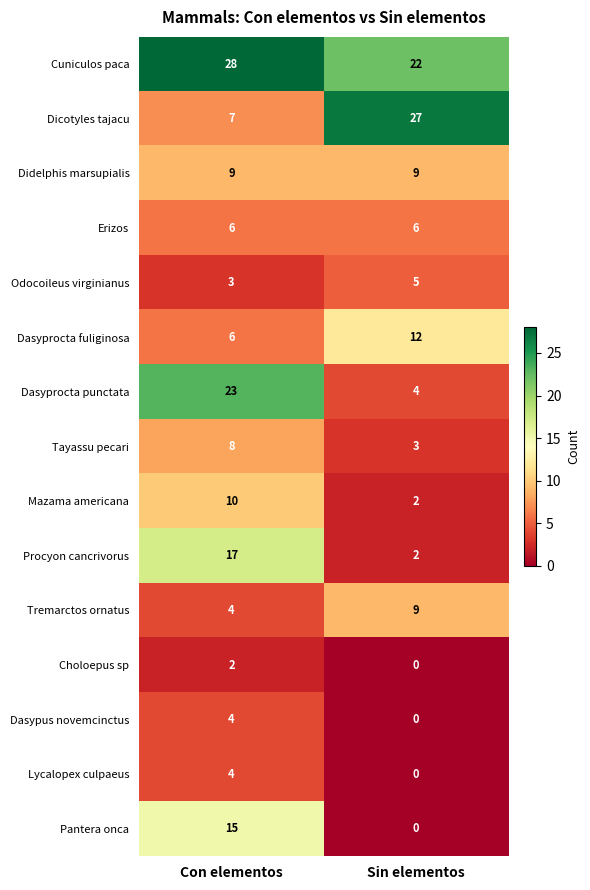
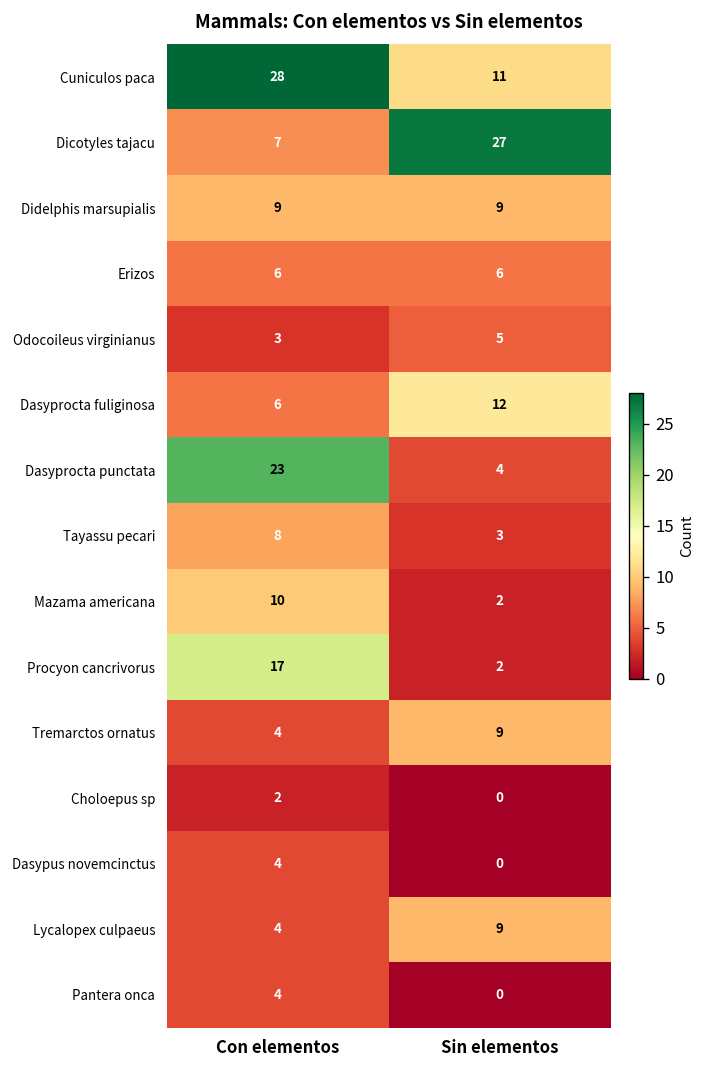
Cuniculos paca, Sin elementos: 22 -> 11
Lycalopex culpaeus, Sin elementos: 0 -> 9
Pantera onca, Con elementos: 15 -> 4
